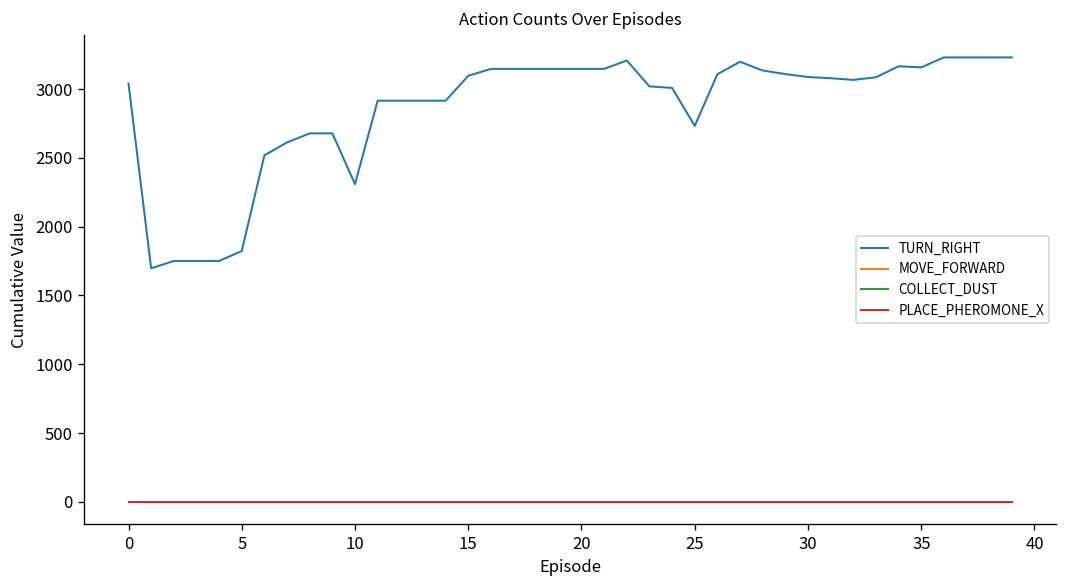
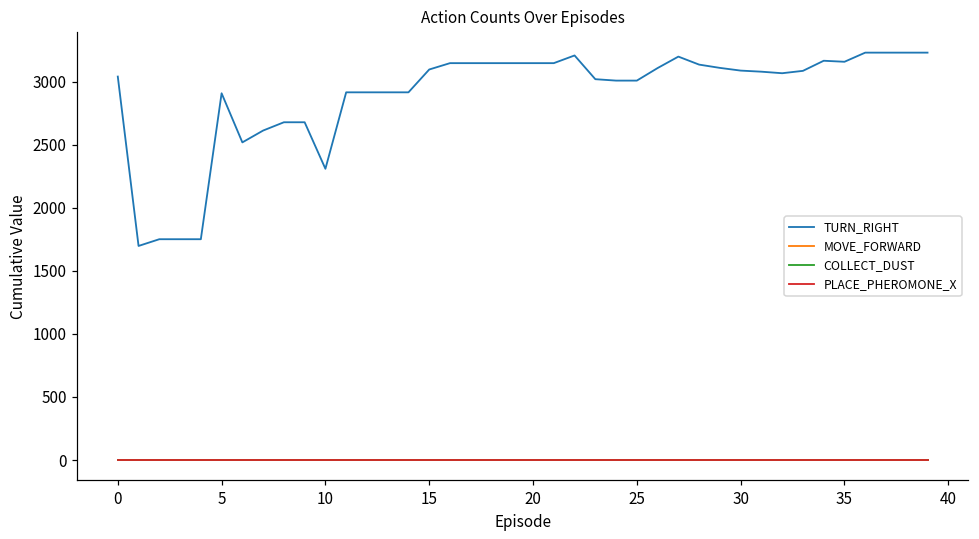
TURN_RIGHT, 5: 1820 -> 2910
TURN_RIGHT, 25: 2730 -> 3010
